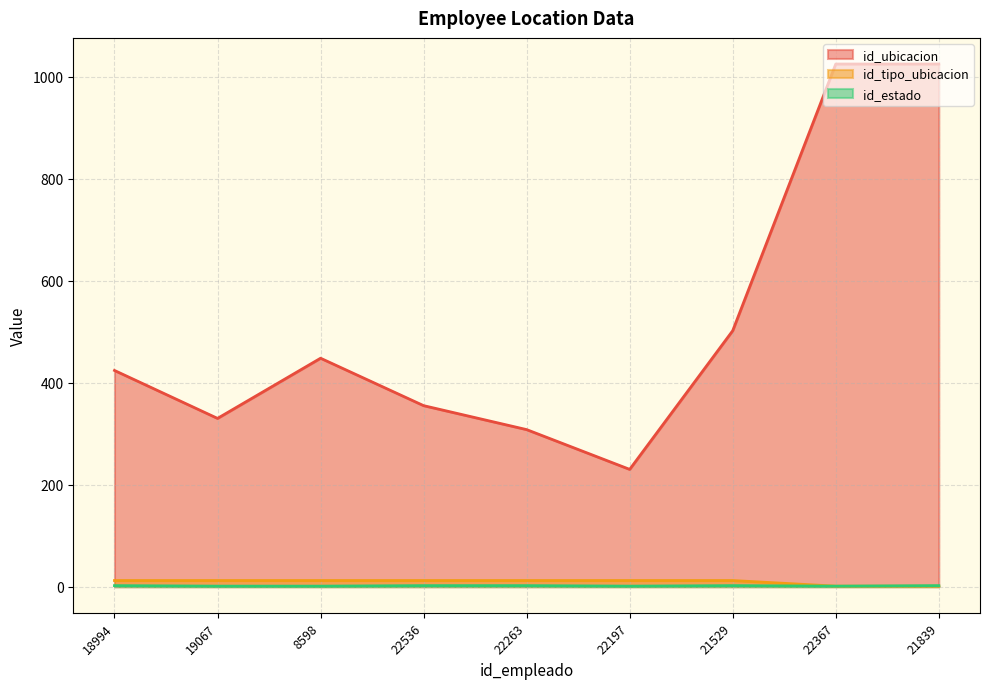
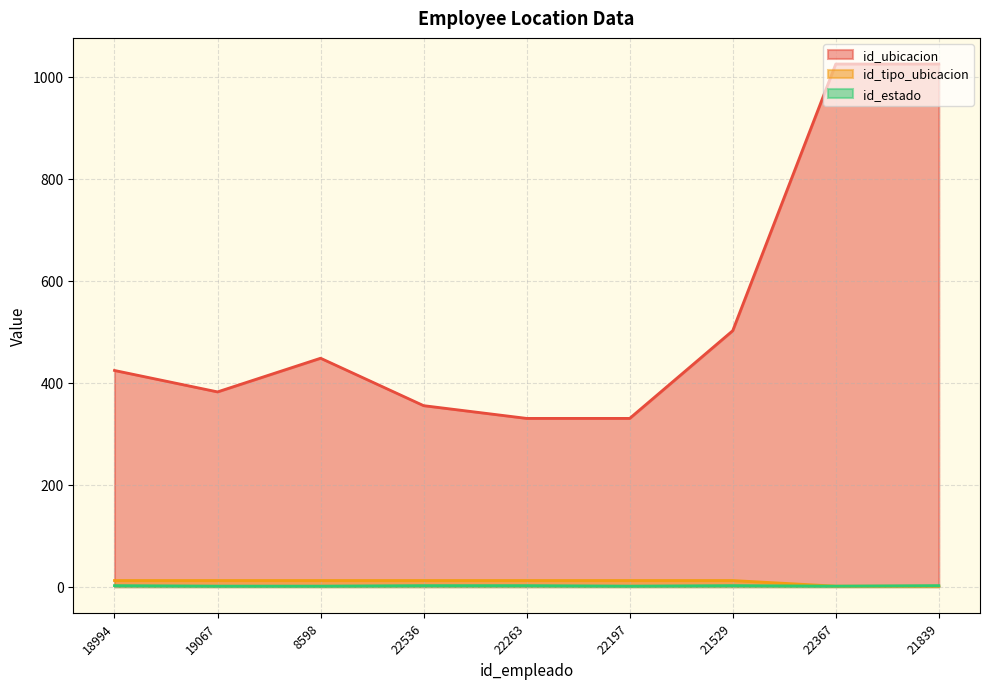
id_ubicacion, 19067: 330 -> 380
id_ubicacion, 22263: 310 -> 330
id_ubicacion, 22197: 230 -> 330
